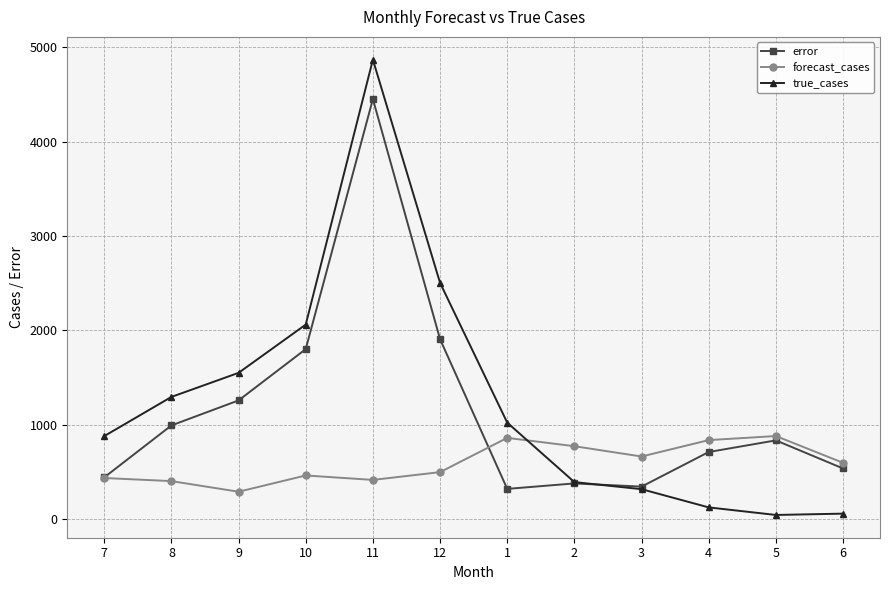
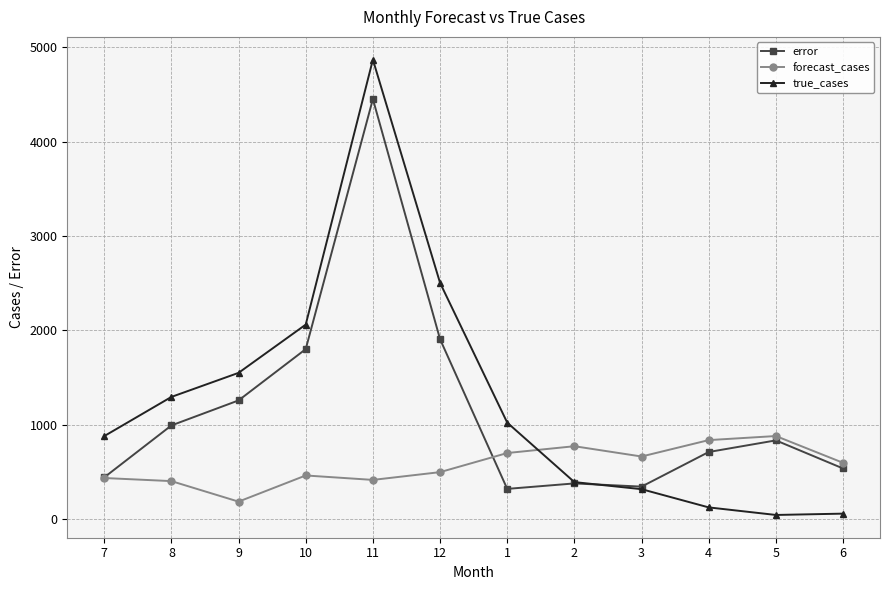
forecast_cases, 9: 300 -> 200
forecast_cases, 1: 900 -> 700
